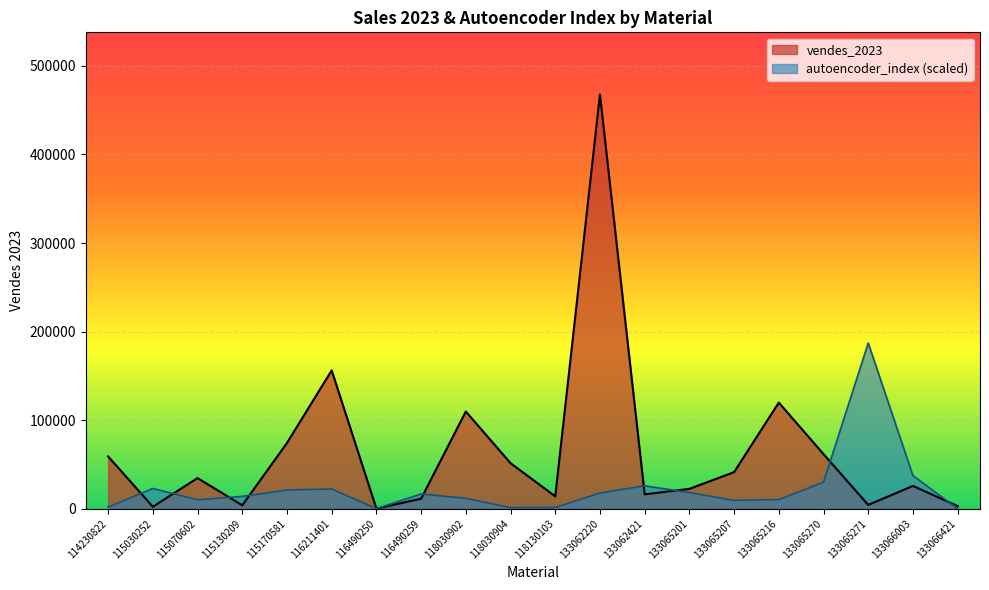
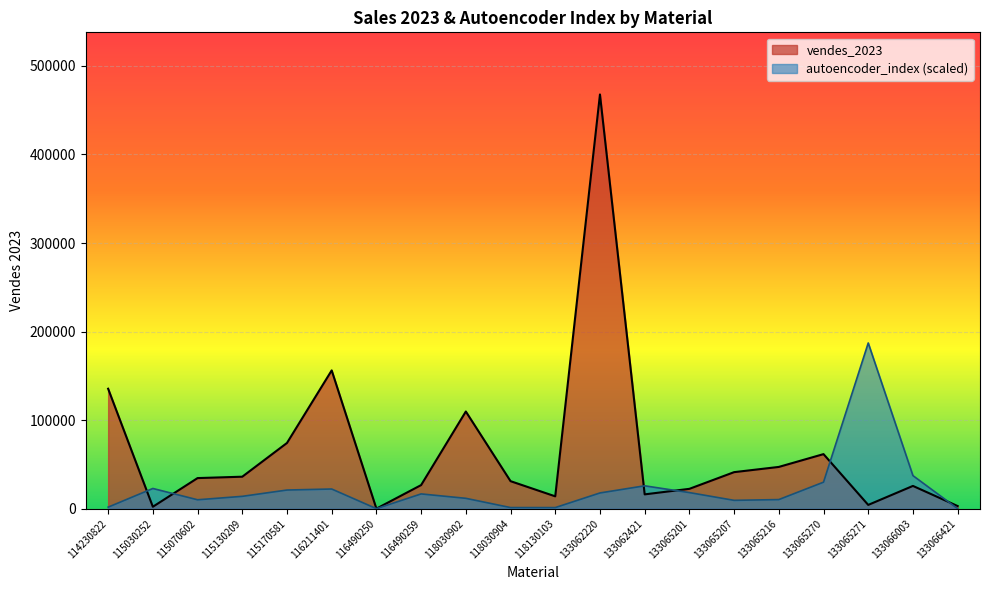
vendes_2023, 114230822: 60000 -> 140000
vendes_2023, 115130209: 0 -> 40000
vendes_2023, 116490259: 10000 -> 30000
vendes_2023, 118030904: 50000 -> 30000
vendes_2023, 133065216: 120000 -> 50000
